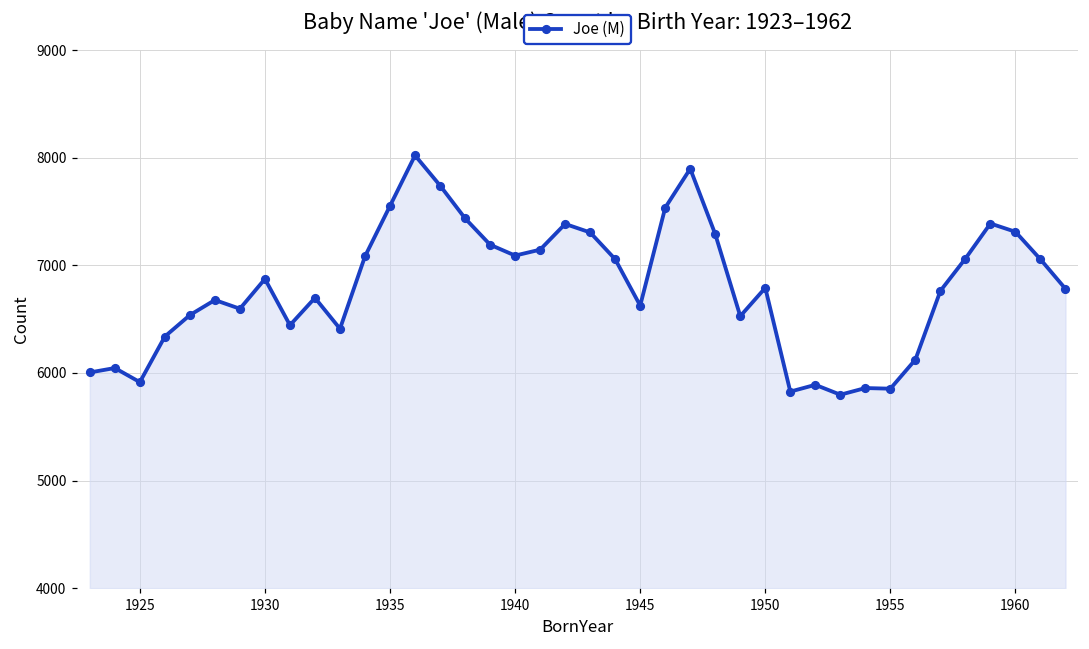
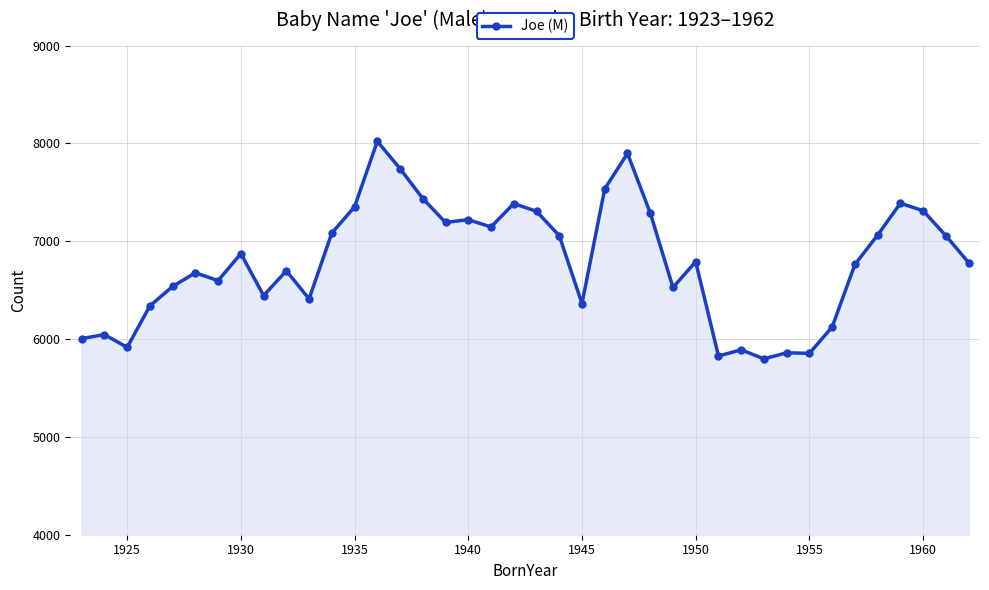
1935: 7600 -> 7400
1940: 7100 -> 7200
1945: 6600 -> 6400
